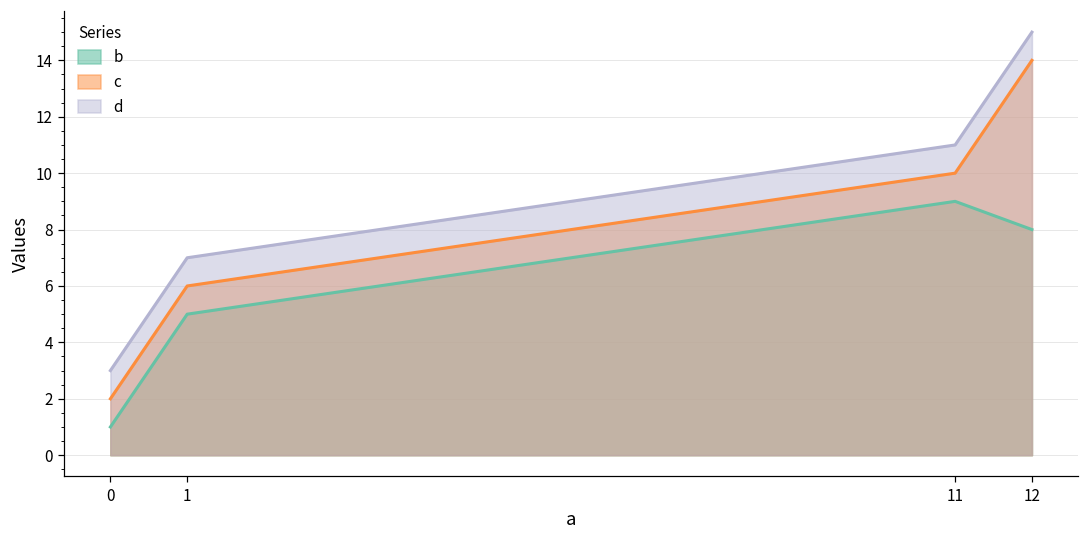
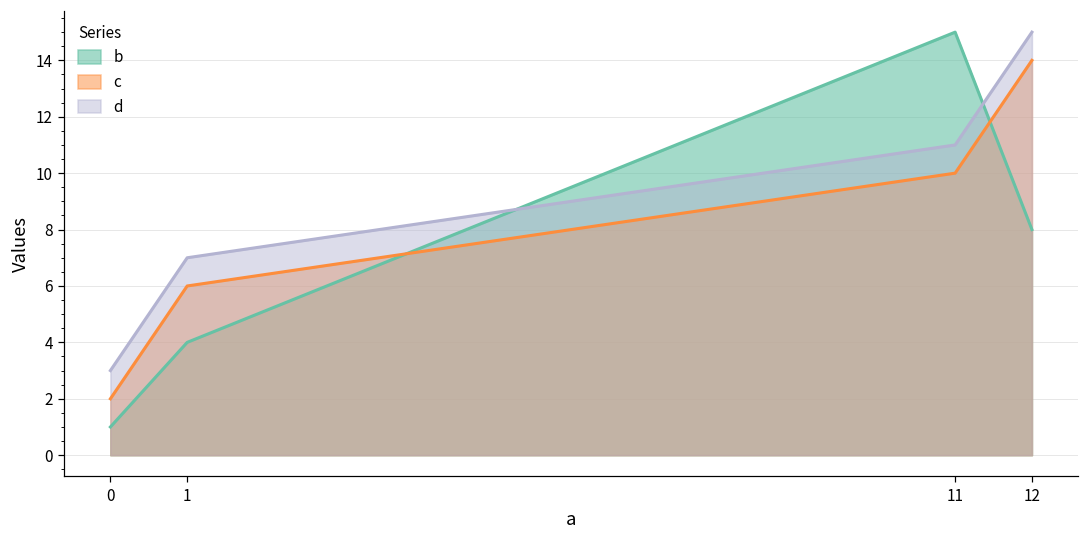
b, 1: 5 -> 4
b, 11: 9 -> 15
